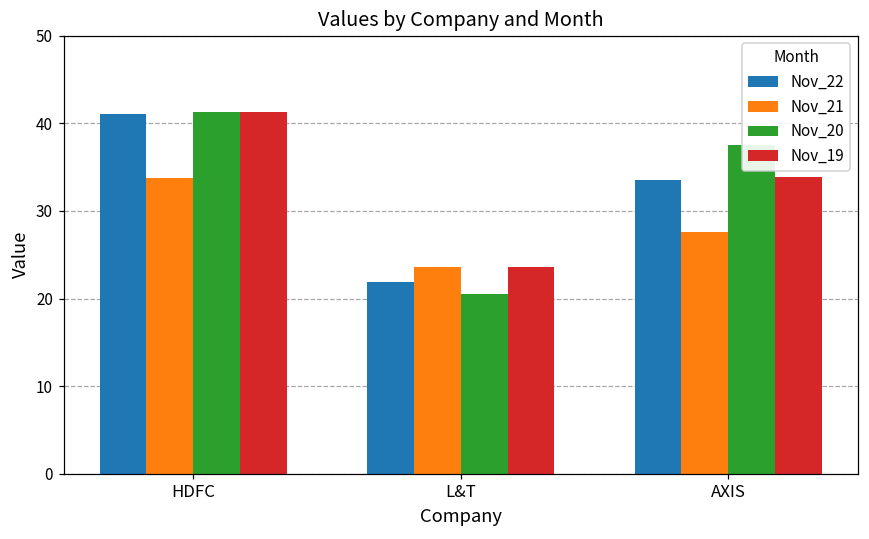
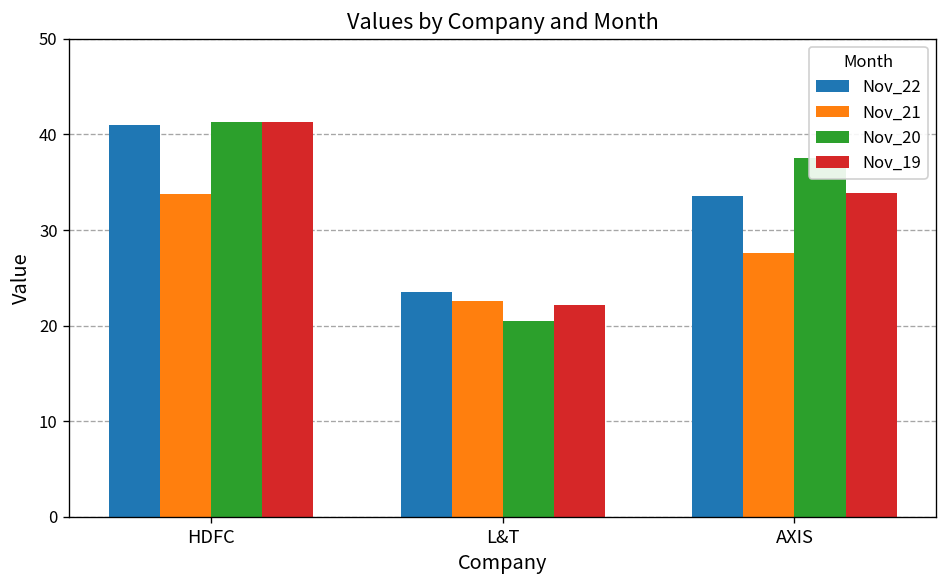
Nov_22, L&T: 22 -> 24
Nov_21, L&T: 24 -> 23
Nov_19, L&T: 24 -> 22
